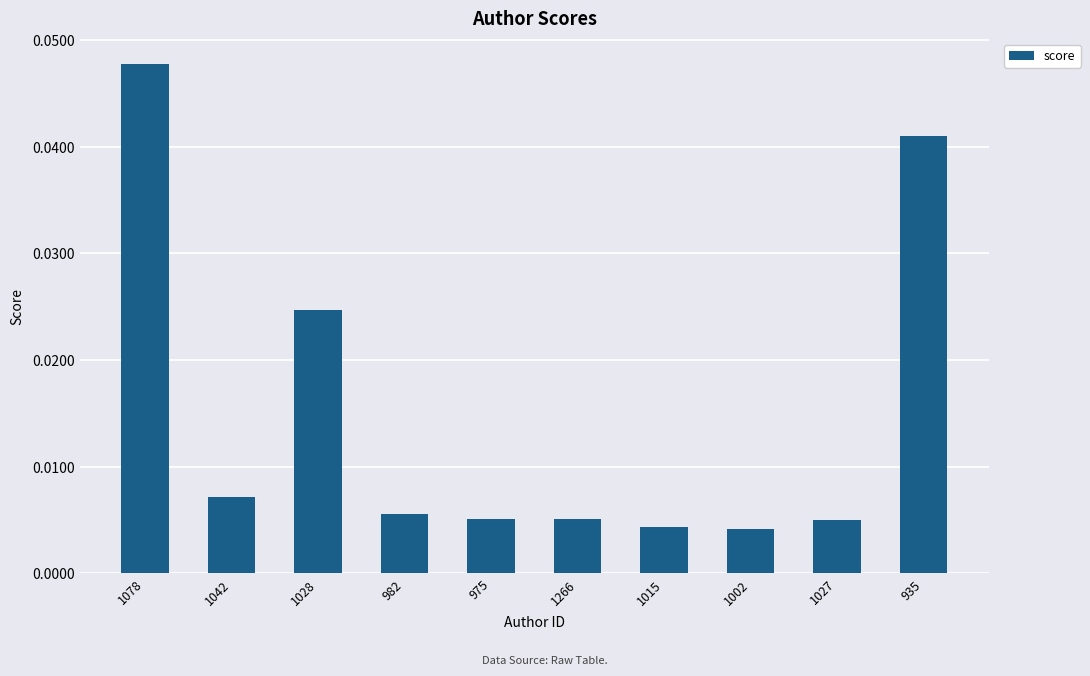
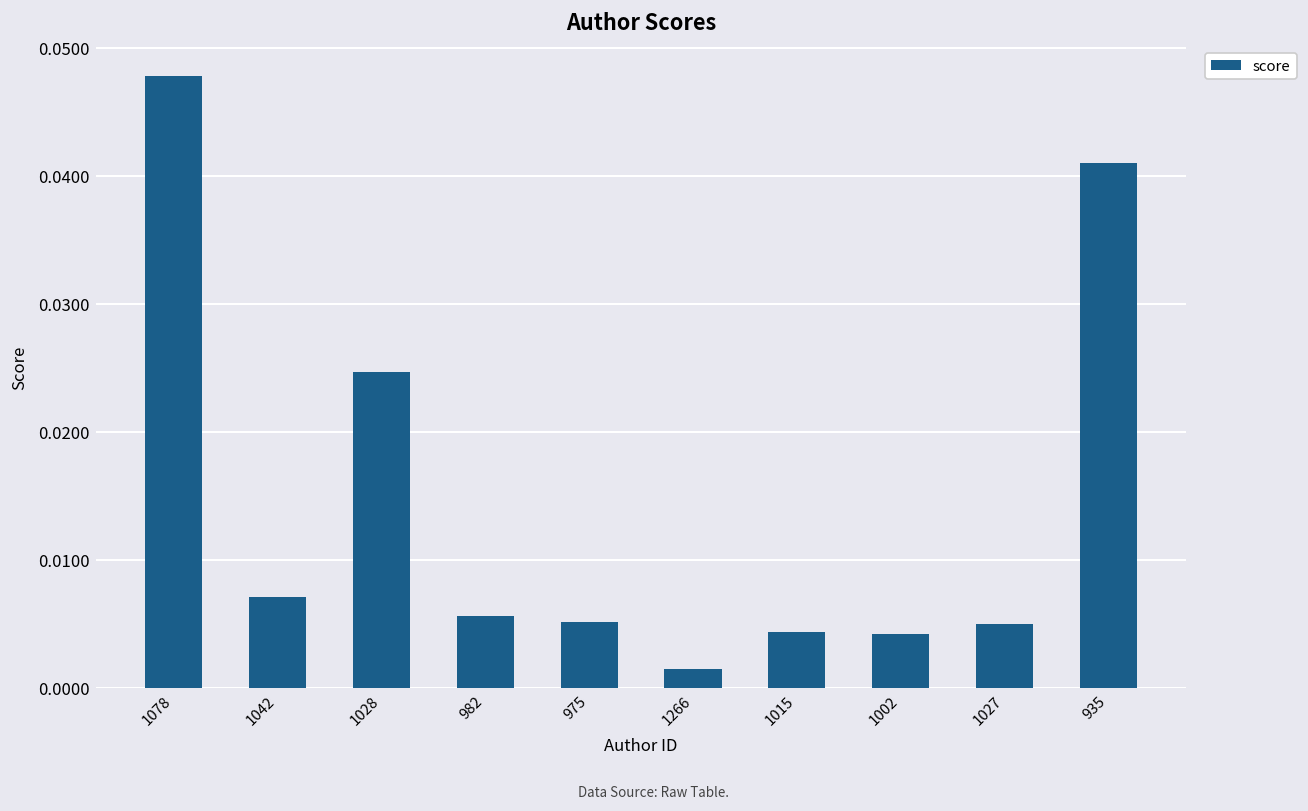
1266: 0.0051 -> 0.0015
